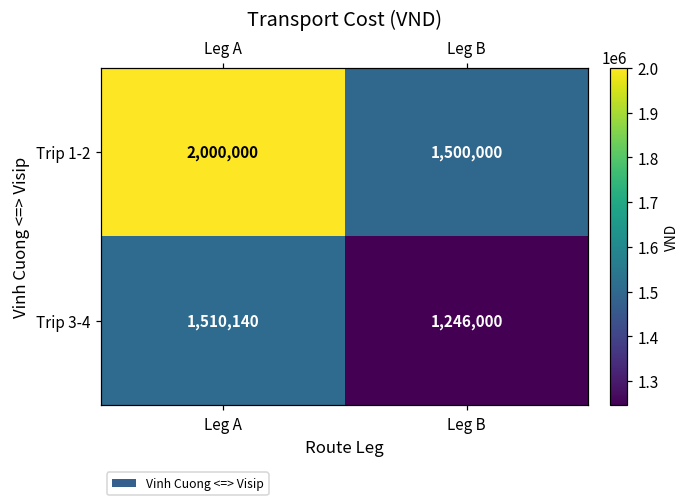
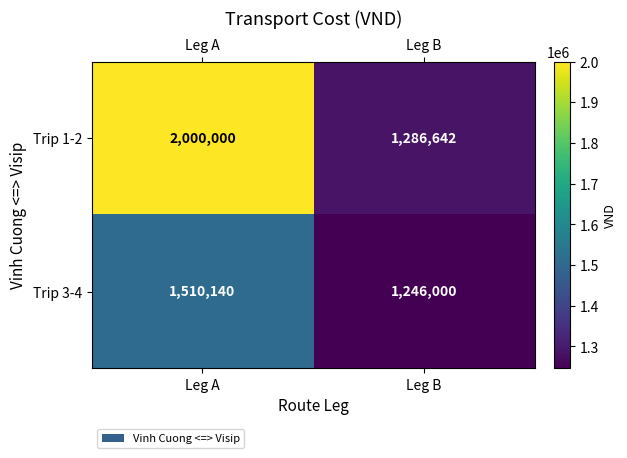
Trip 1-2, Leg B: 1,500,000 -> 1,286,642
